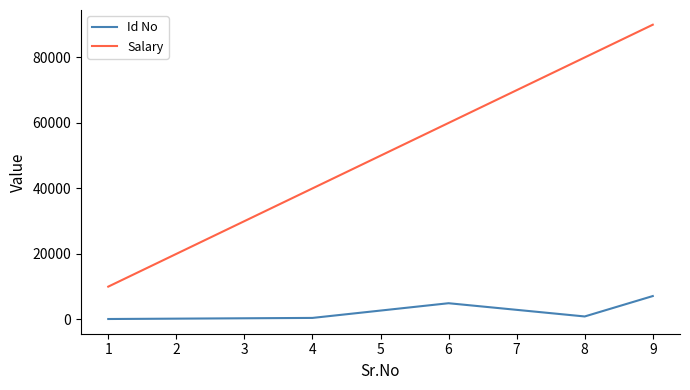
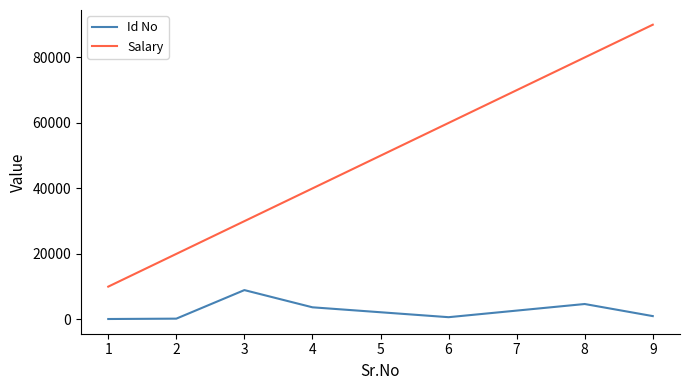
Id No, 3: 0 -> 9000
Id No, 4: 0 -> 4000
Id No, 6: 5000 -> 1000
Id No, 8: 1000 -> 5000
Id No, 9: 7000 -> 1000
